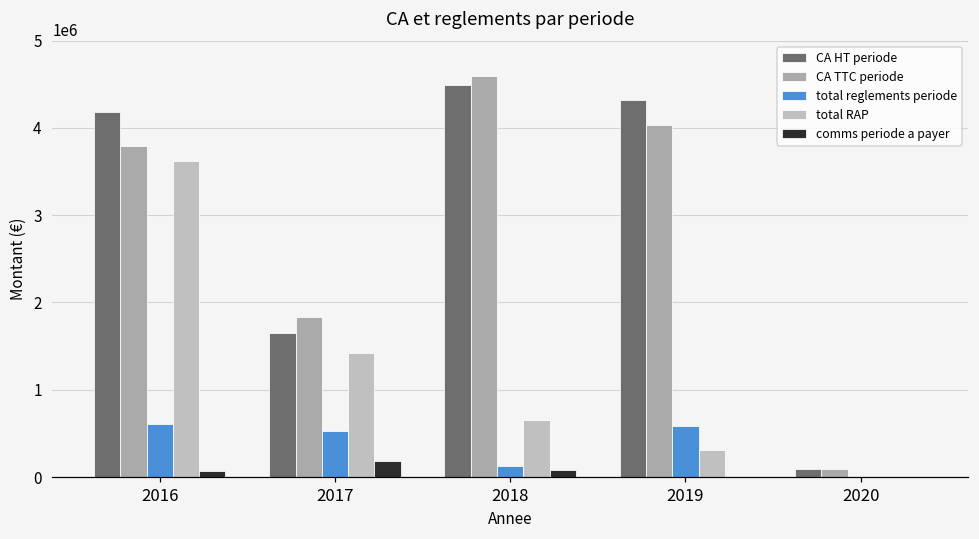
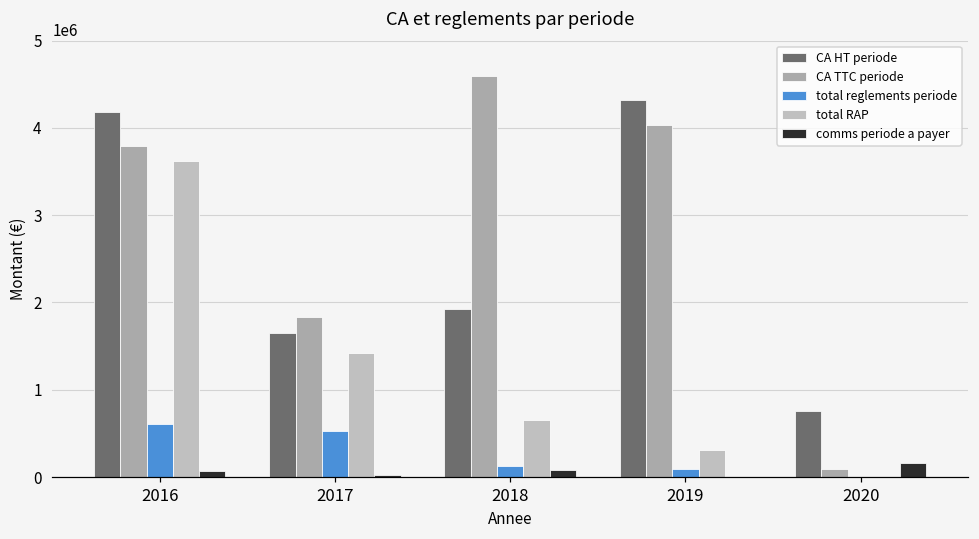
comms periode a payer, 2017: 200000 -> 0
CA HT periode, 2018: 4500000 -> 1900000
total reglements periode, 2019: 600000 -> 100000
CA HT periode, 2020: 100000 -> 800000
comms periode a payer, 2020: 0 -> 200000
